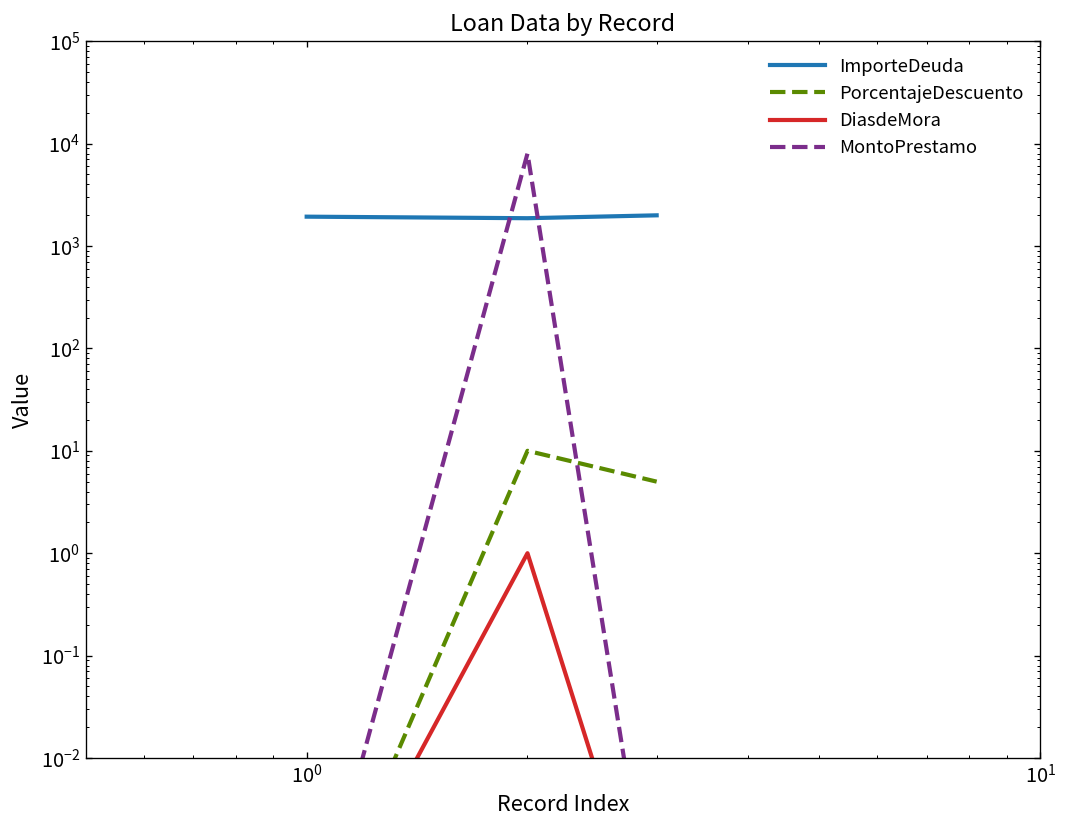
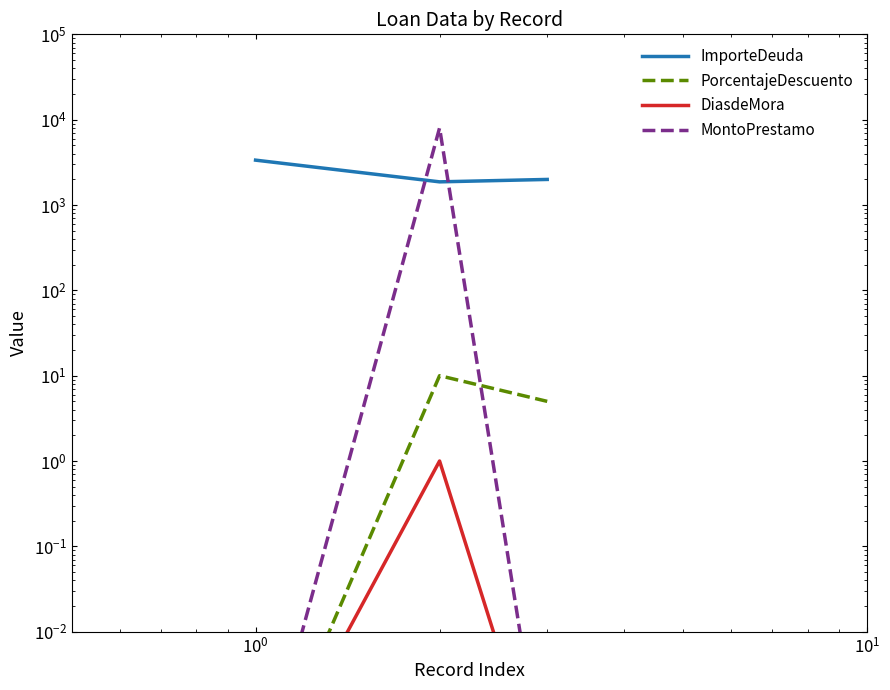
ImporteDeuda, 10^0: 1900 -> 3400
